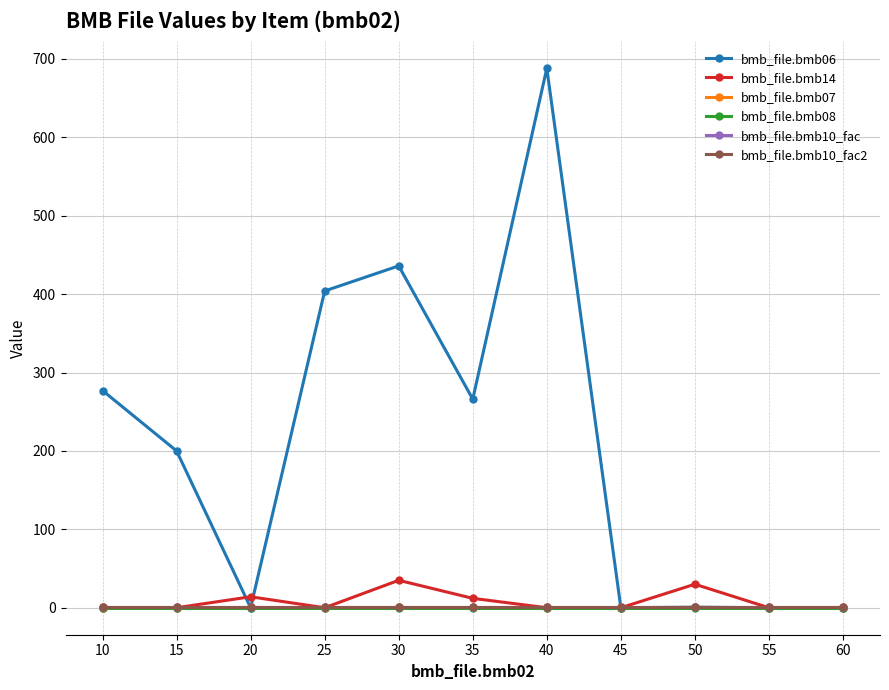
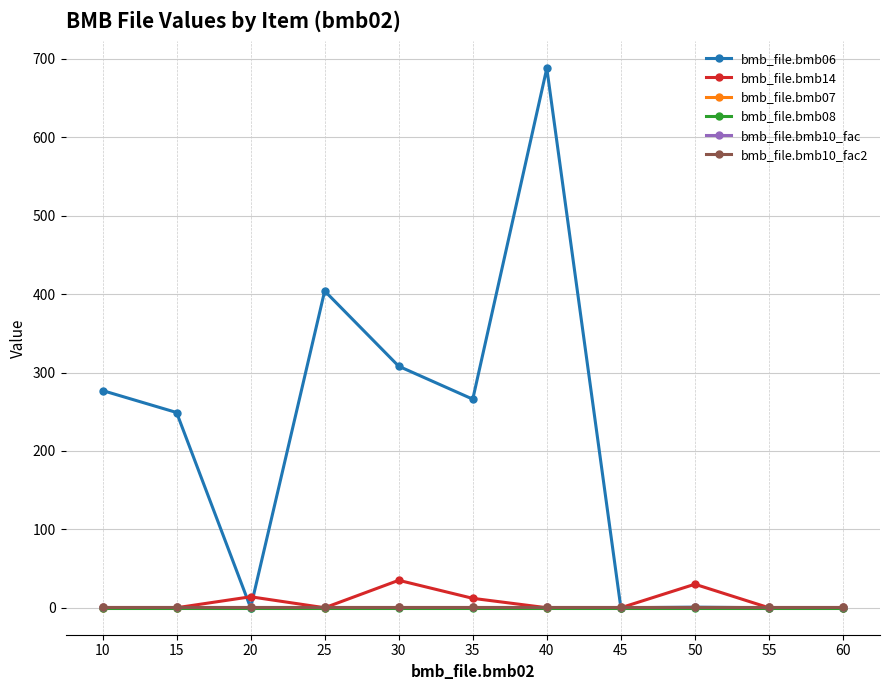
bmb_file.bmb06, 15: 200 -> 250
bmb_file.bmb06, 30: 440 -> 310
